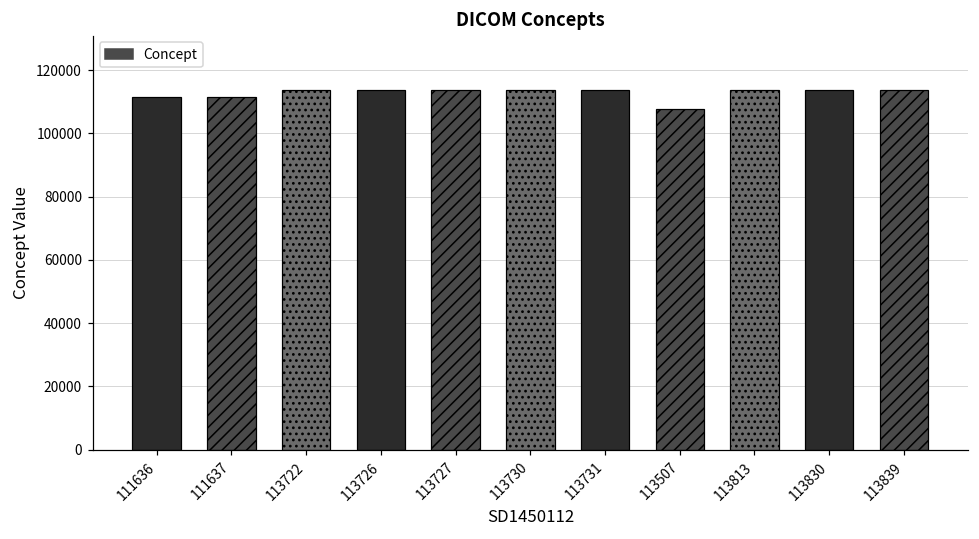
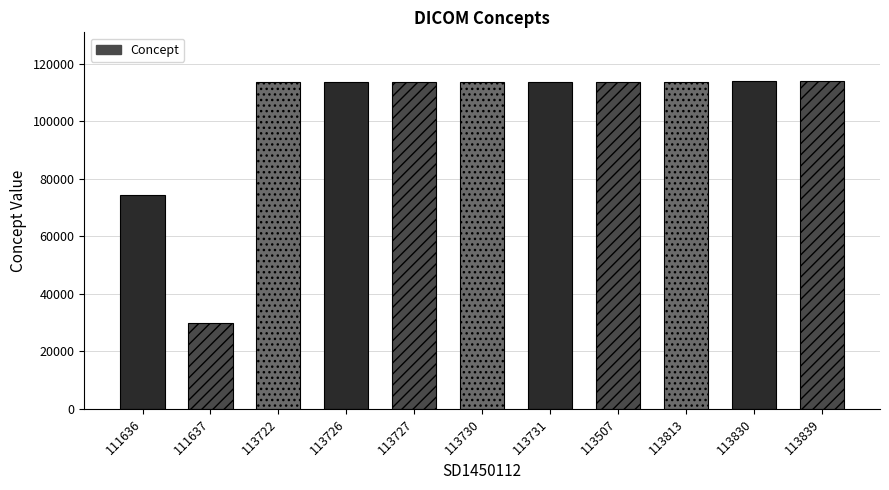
111636: 112000 -> 74000
111637: 112000 -> 30000
113507: 108000 -> 114000
